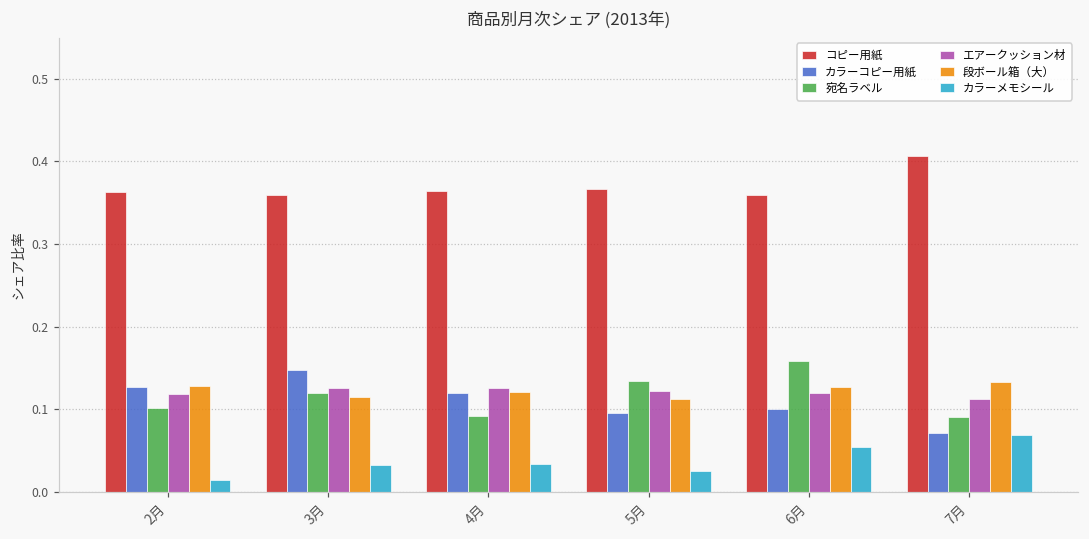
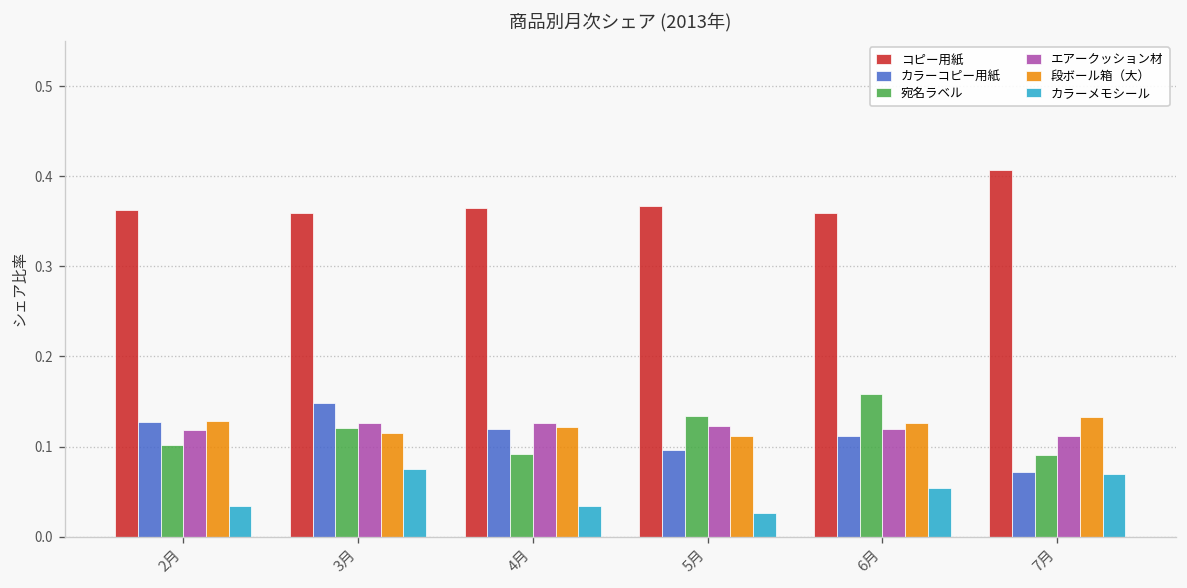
カラーメモシール, 2月: 0.01 -> 0.03
カラーメモシール, 3月: 0.03 -> 0.07
カラーコピー用紙, 6月: 0.10 -> 0.11
